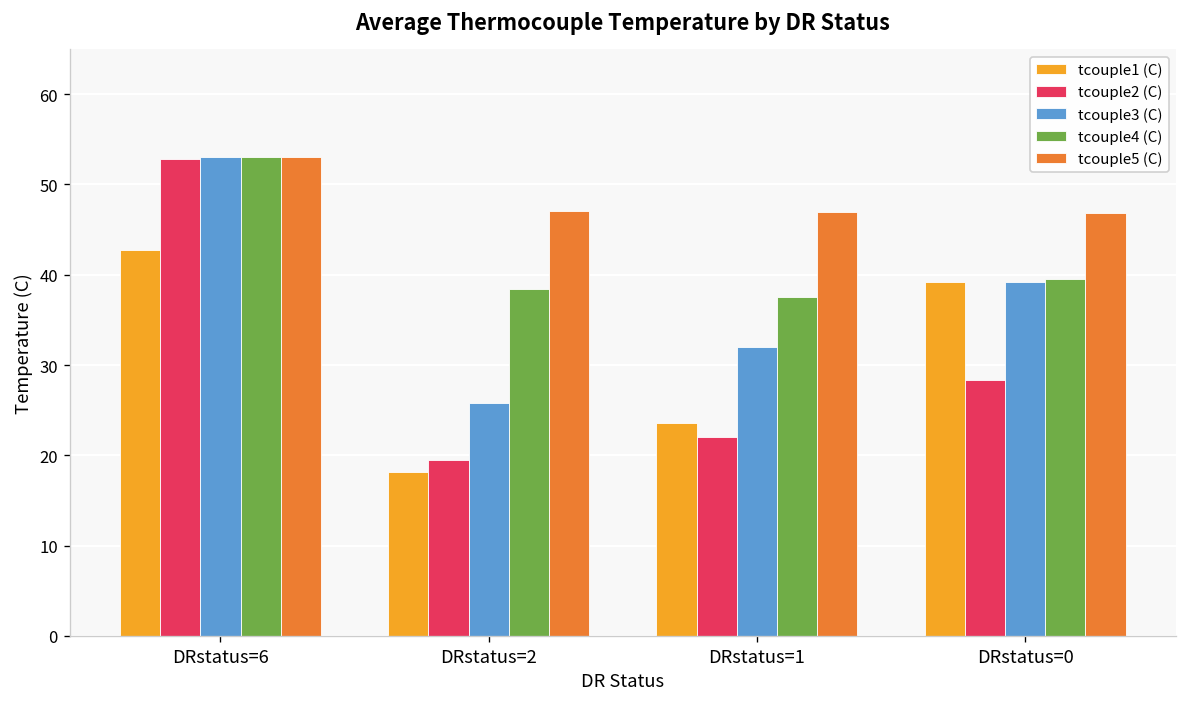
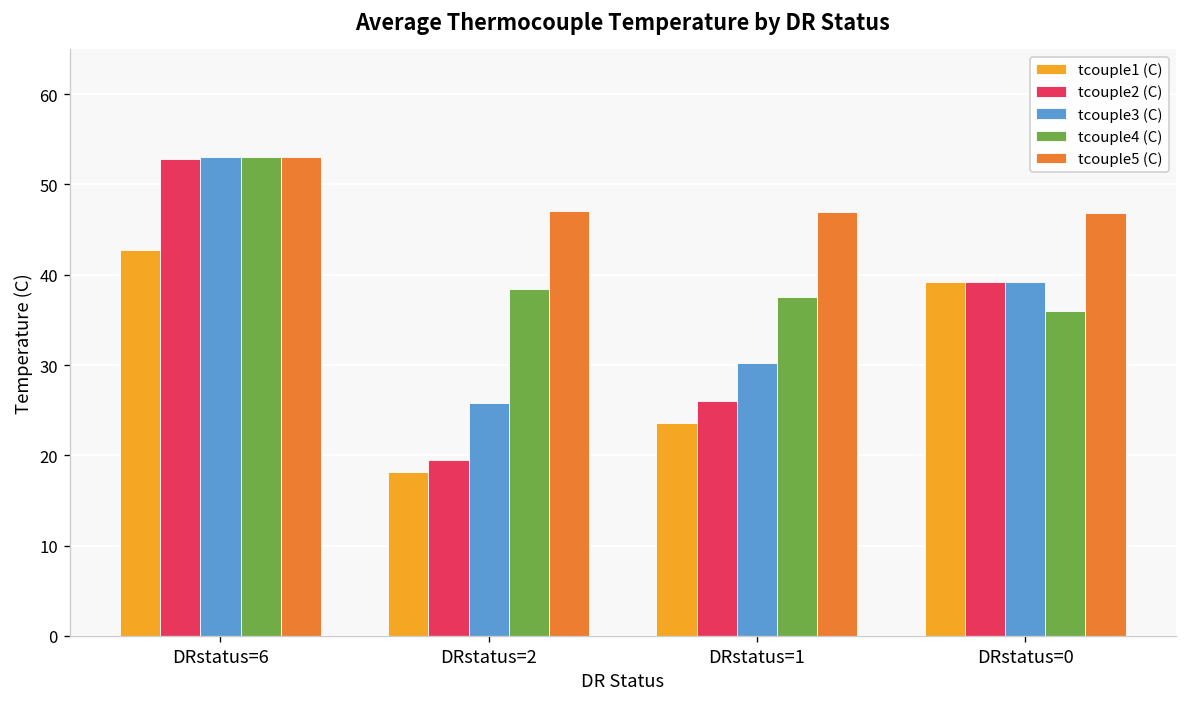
tcouple2 (C), DRstatus=1: 22 -> 26
tcouple3 (C), DRstatus=1: 32 -> 30
tcouple2 (C), DRstatus=0: 28 -> 39
tcouple4 (C), DRstatus=0: 40 -> 36
